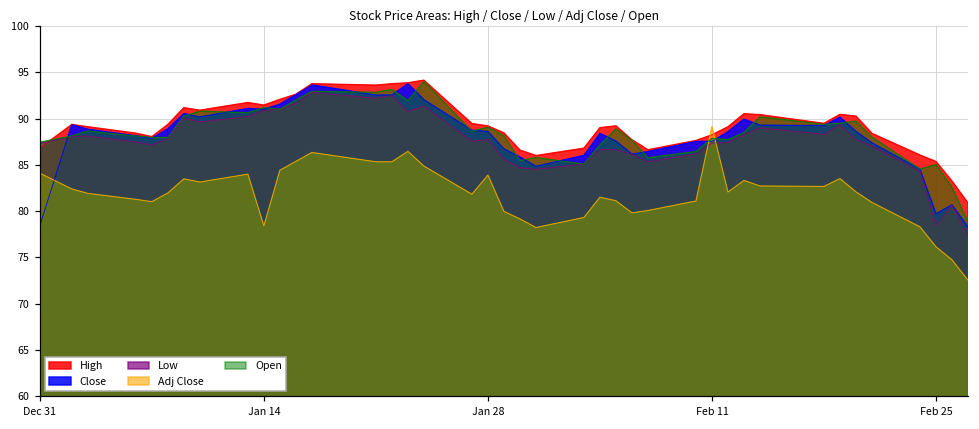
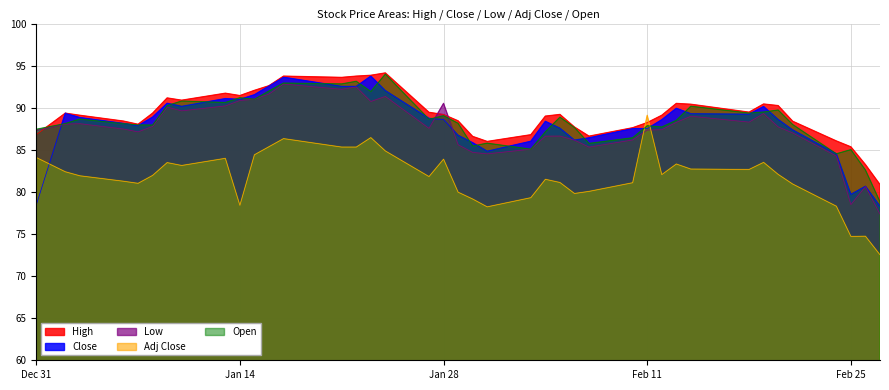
Low, Jan 28: 88 -> 91
Adj Close, Feb 25: 76 -> 75
